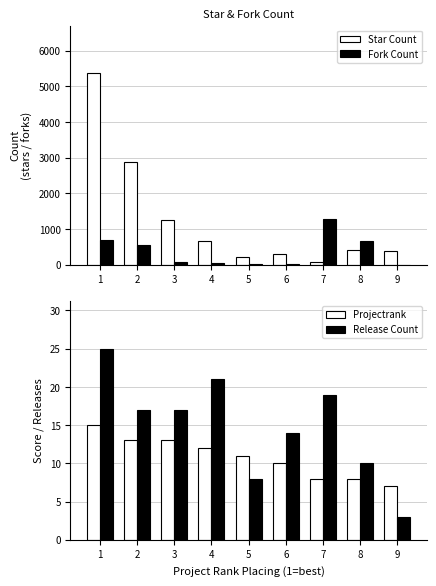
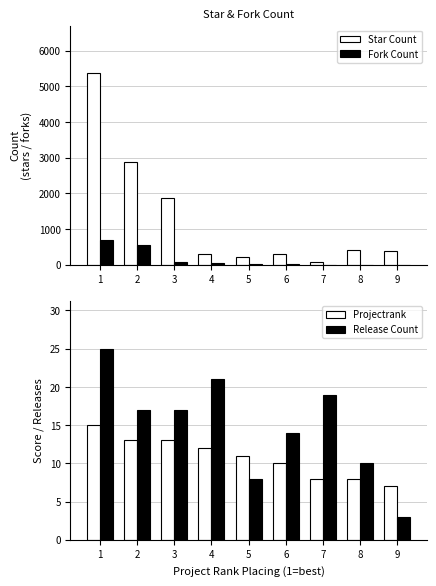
Star & Fork Count, Star Count, 3: 1300 -> 1900
Star & Fork Count, Star Count, 4: 700 -> 300
Star & Fork Count, Fork Count, 7: 1300 -> 0
Star & Fork Count, Fork Count, 8: 600 -> 0
